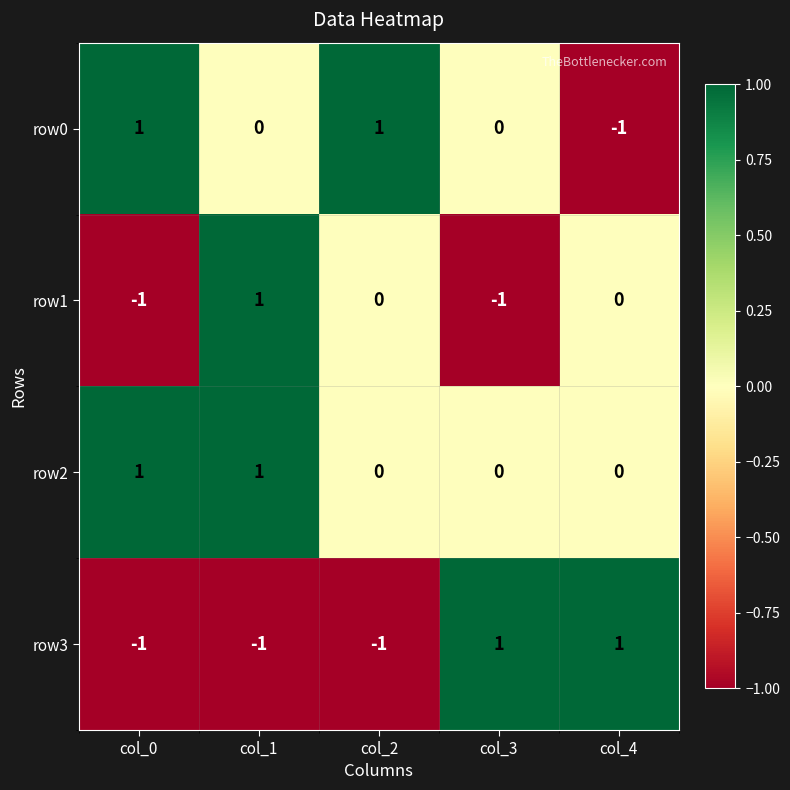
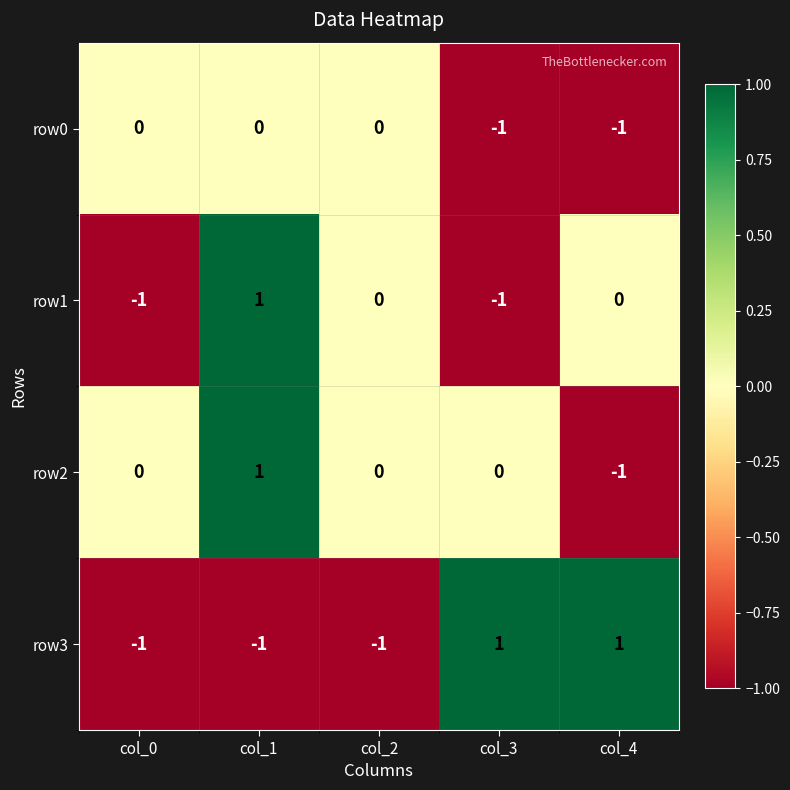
row0, col_0: 1 -> 0
row0, col_2: 1 -> 0
row0, col_3: 0 -> -1
row2, col_0: 1 -> 0
row2, col_4: 0 -> -1
